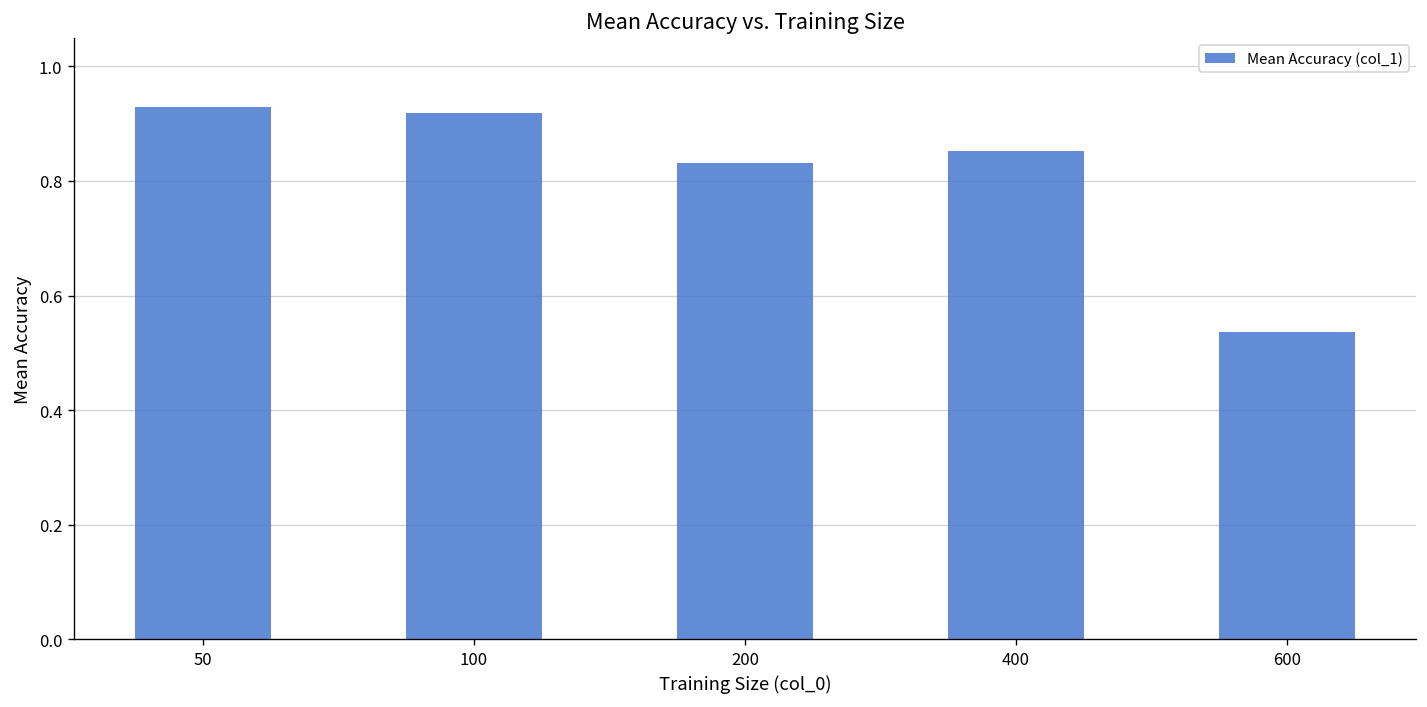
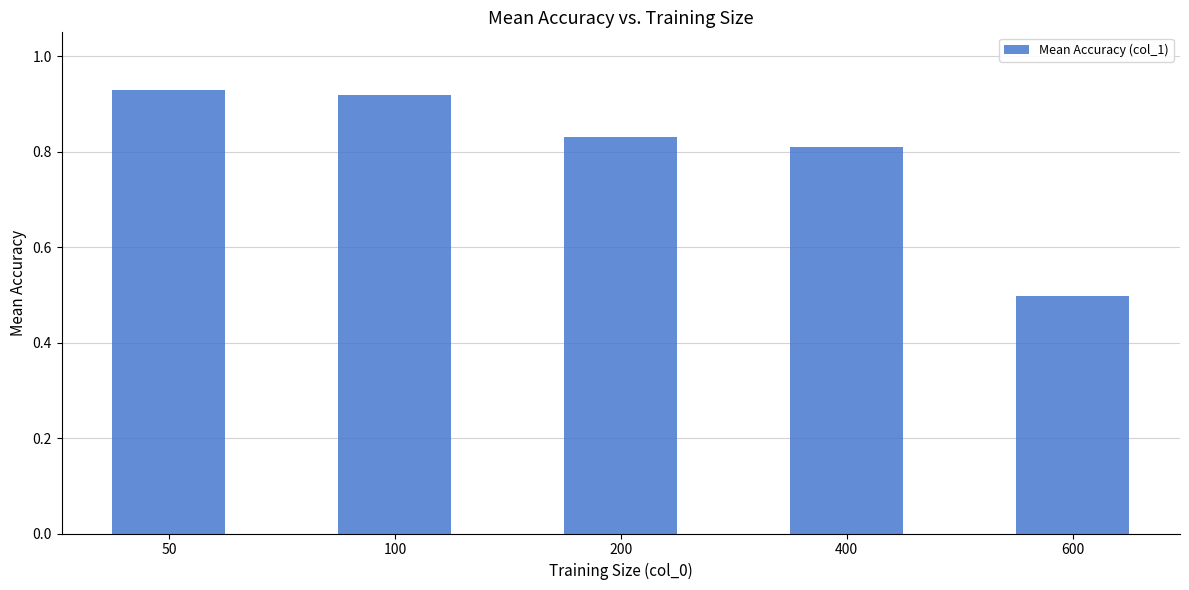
400: 0.85 -> 0.81
600: 0.54 -> 0.50
